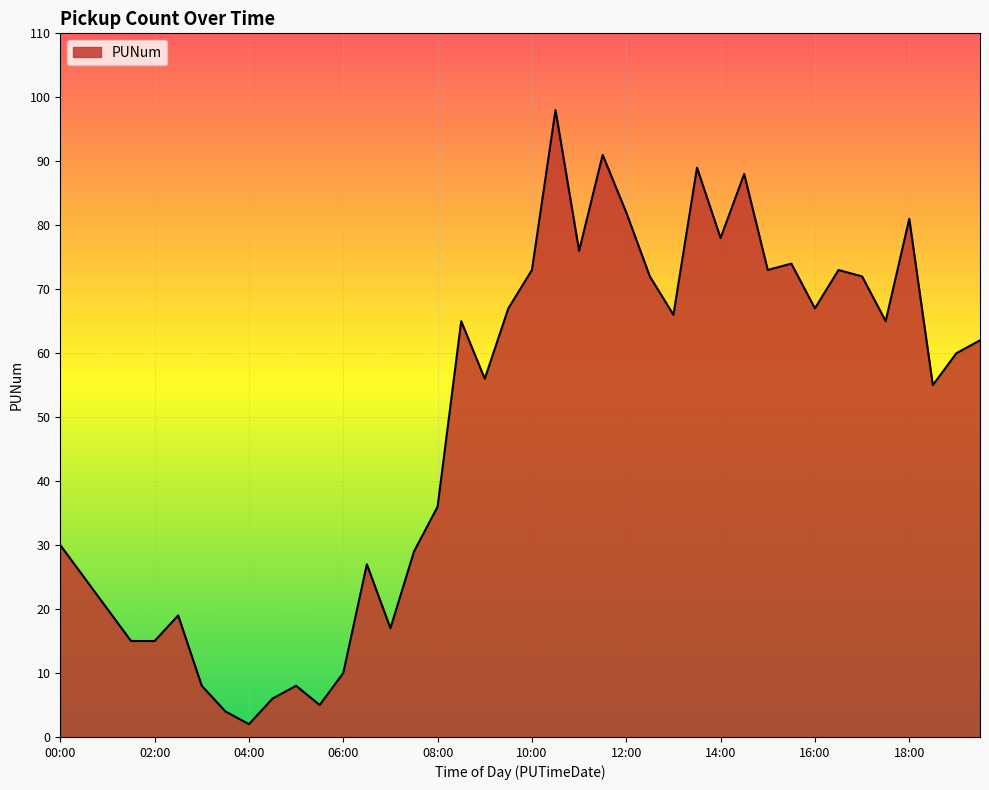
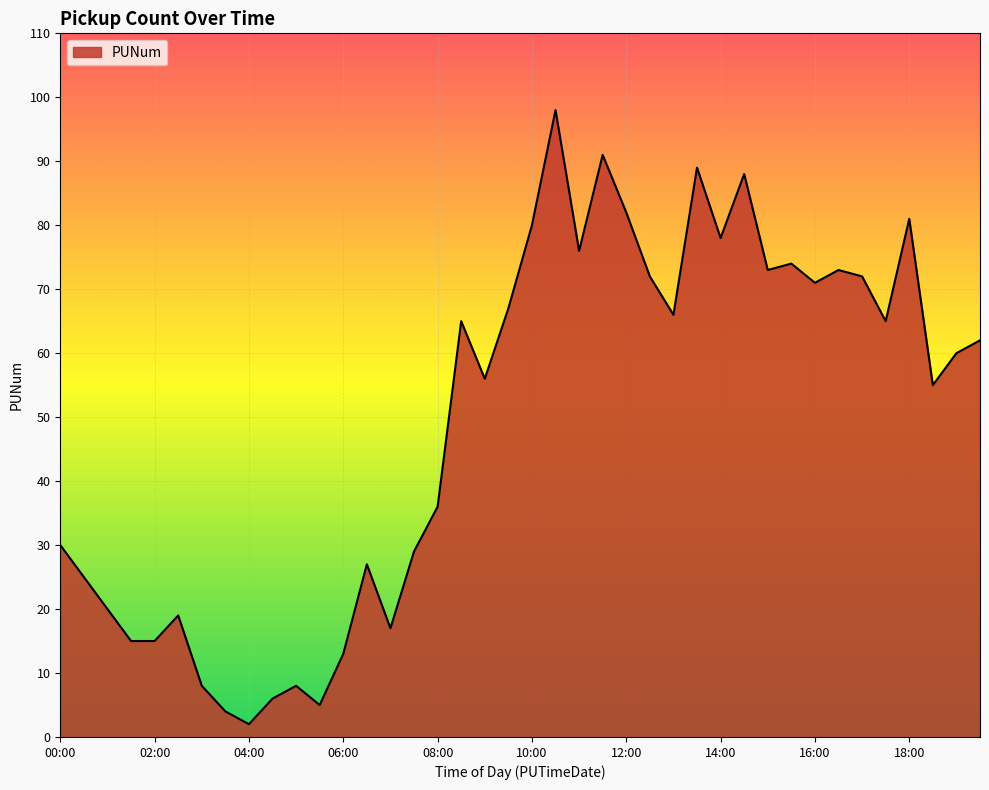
06:00: 10 -> 13
10:00: 73 -> 80
16:00: 67 -> 71
